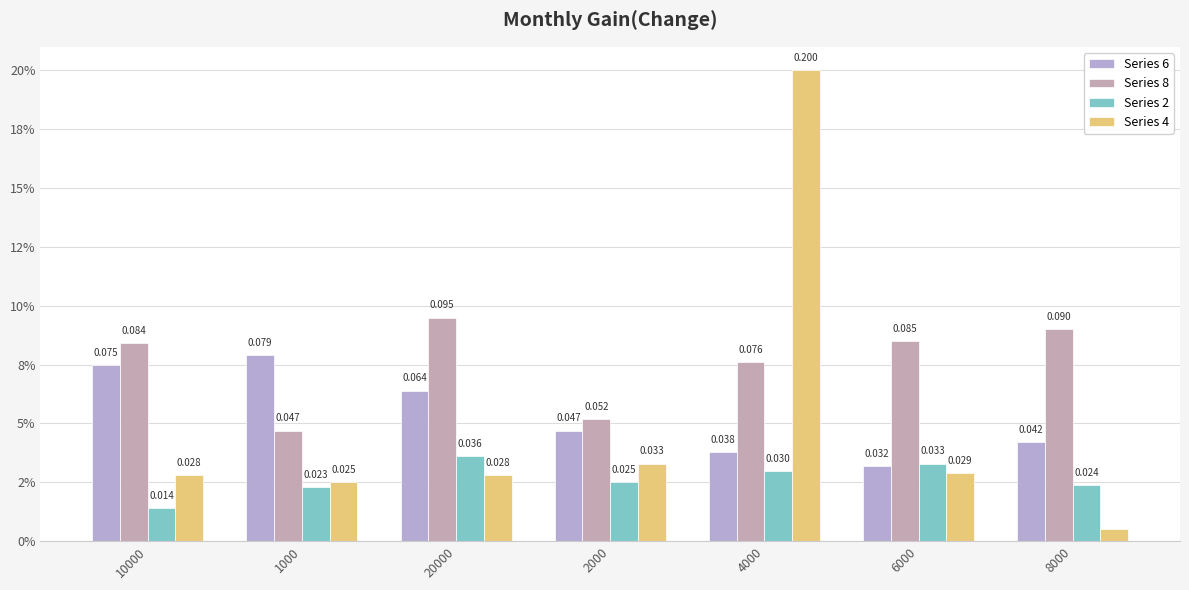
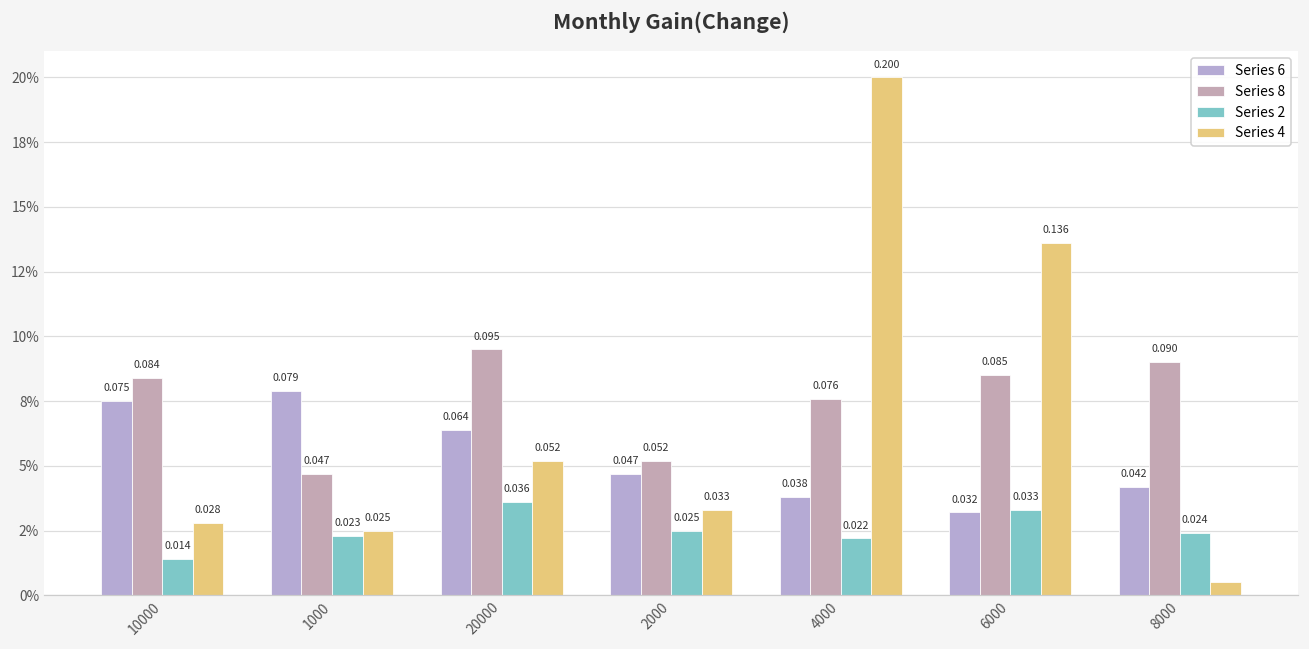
Series 4, 20000: 0.028 -> 0.052
Series 2, 4000: 0.030 -> 0.022
Series 4, 6000: 0.029 -> 0.136
